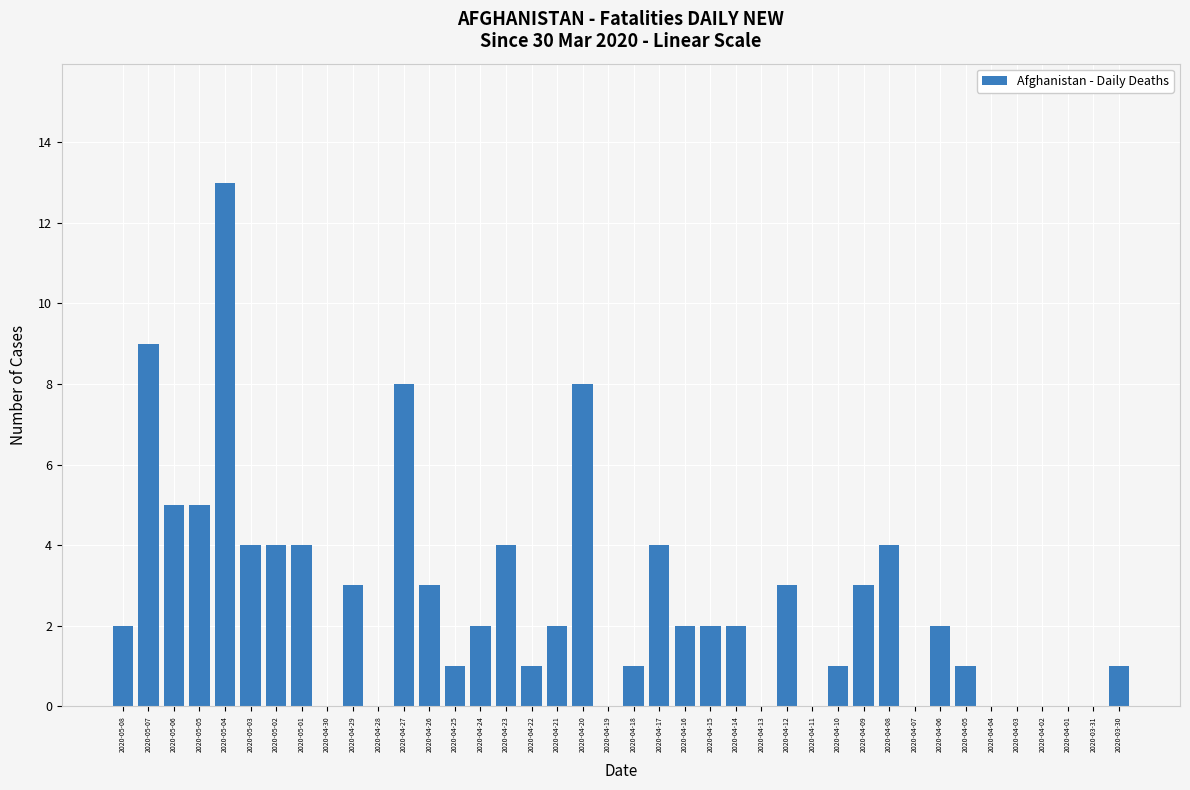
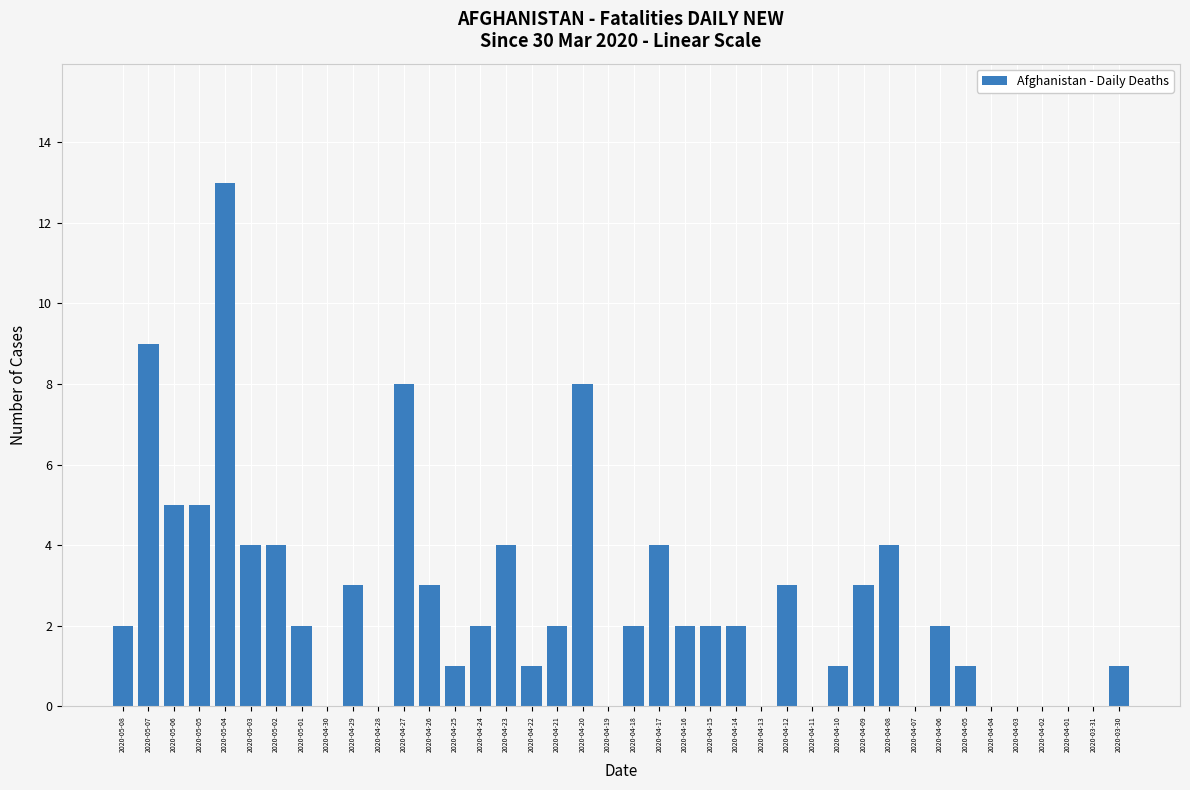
2020-05-01: 4 -> 2
2020-04-18: 1 -> 2
